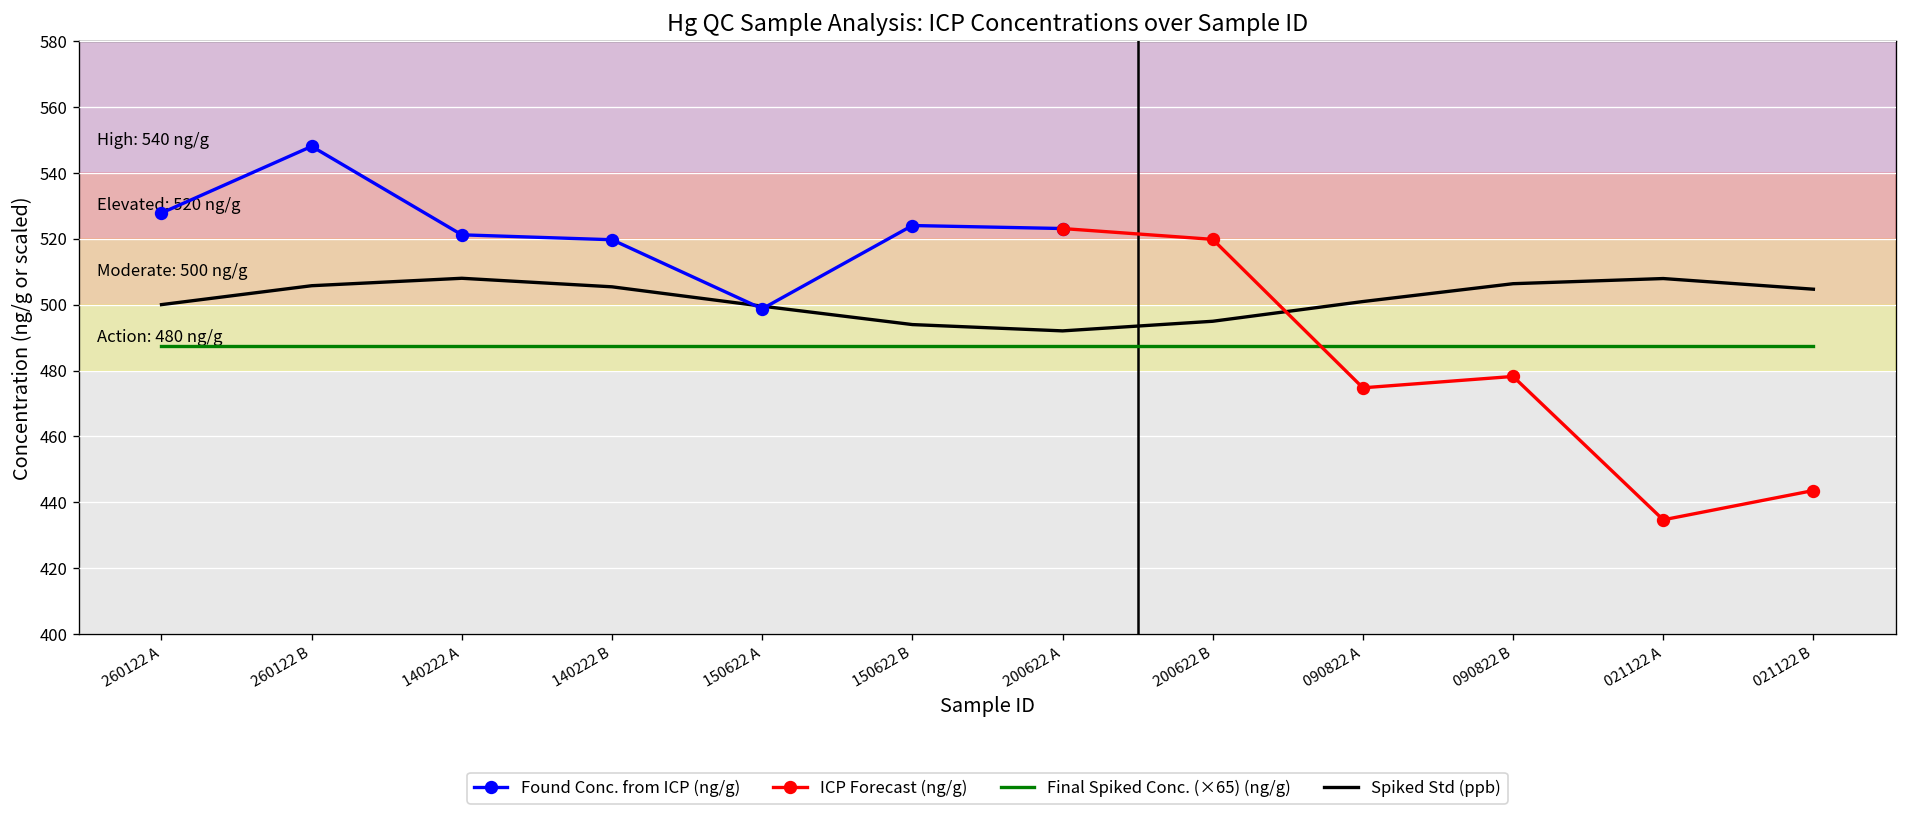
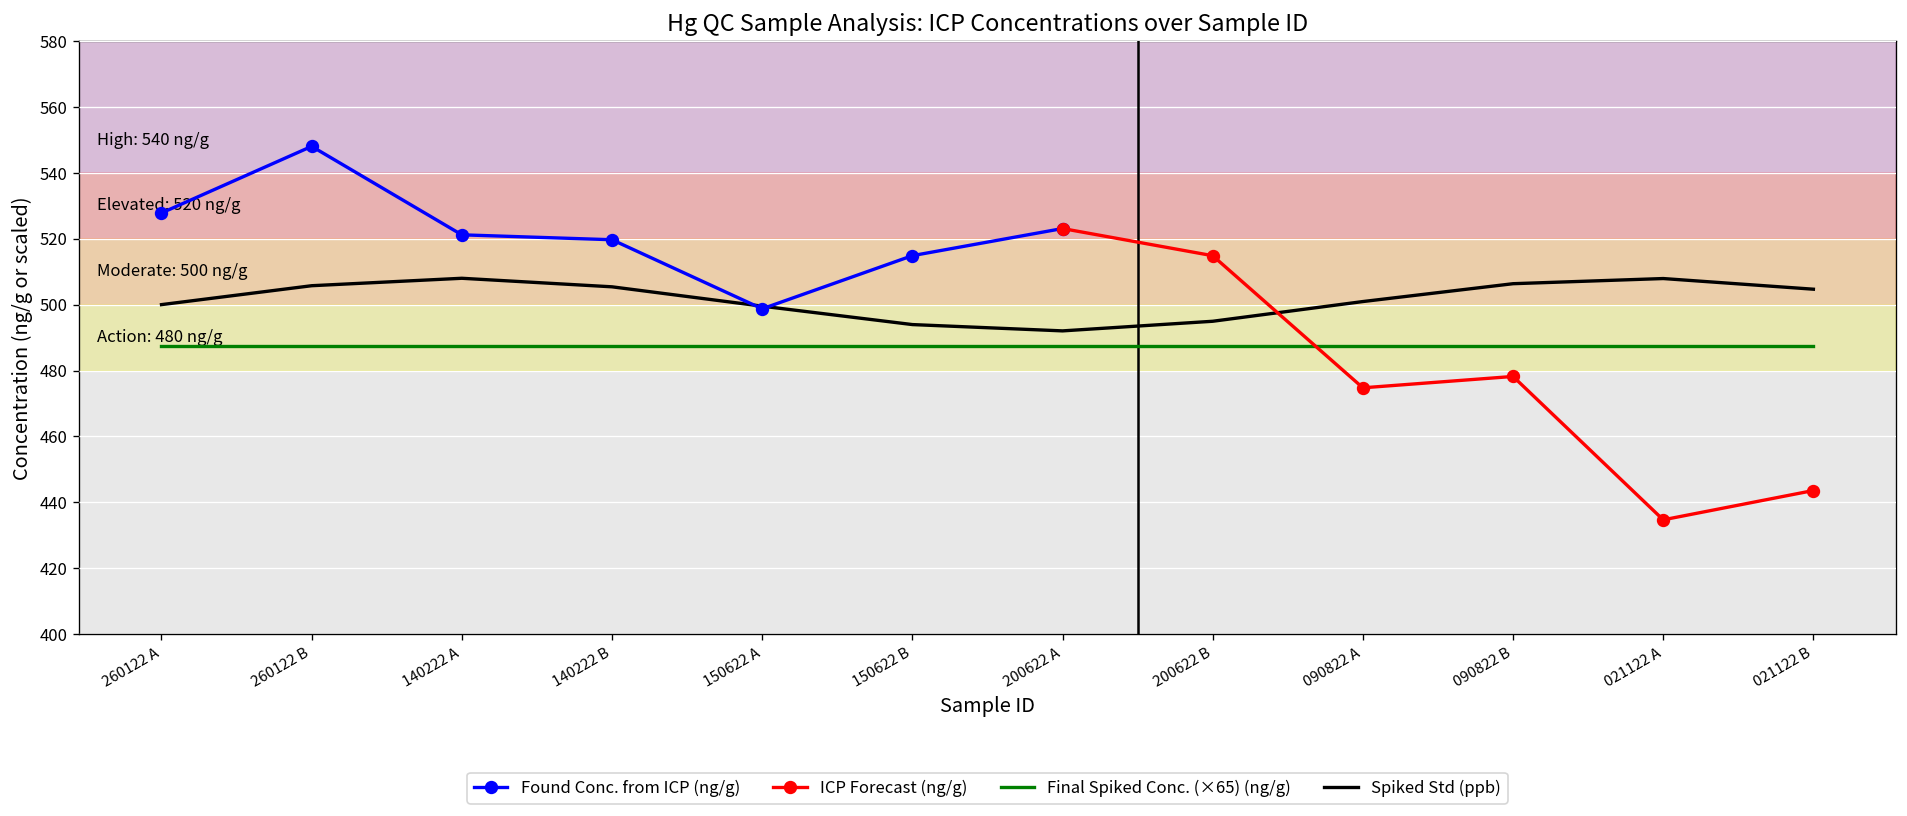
Found Conc. from ICP (ng/g), 150622 B: 524 -> 515
ICP Forecast (ng/g), 200622 B: 520 -> 515
